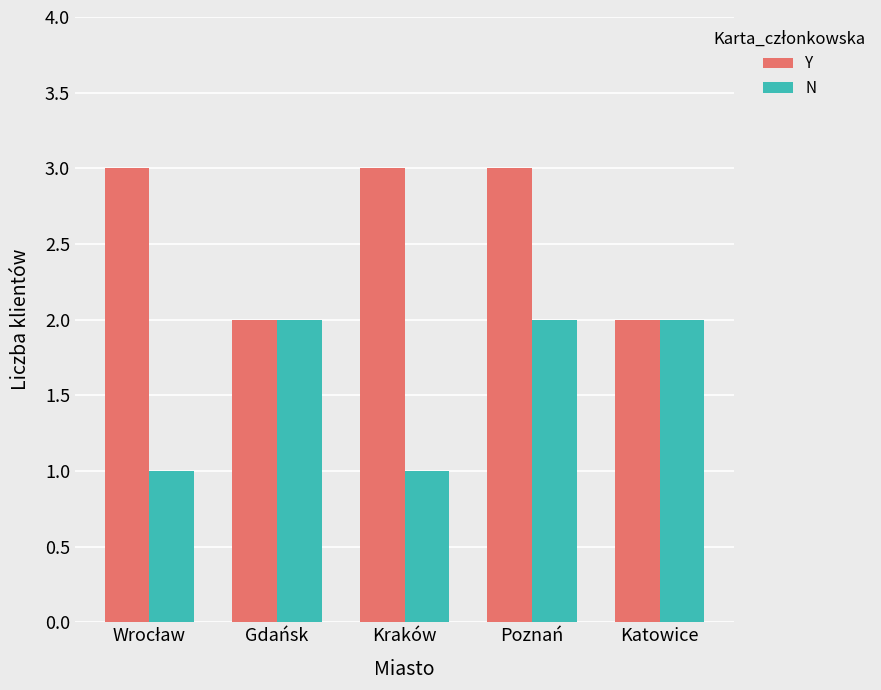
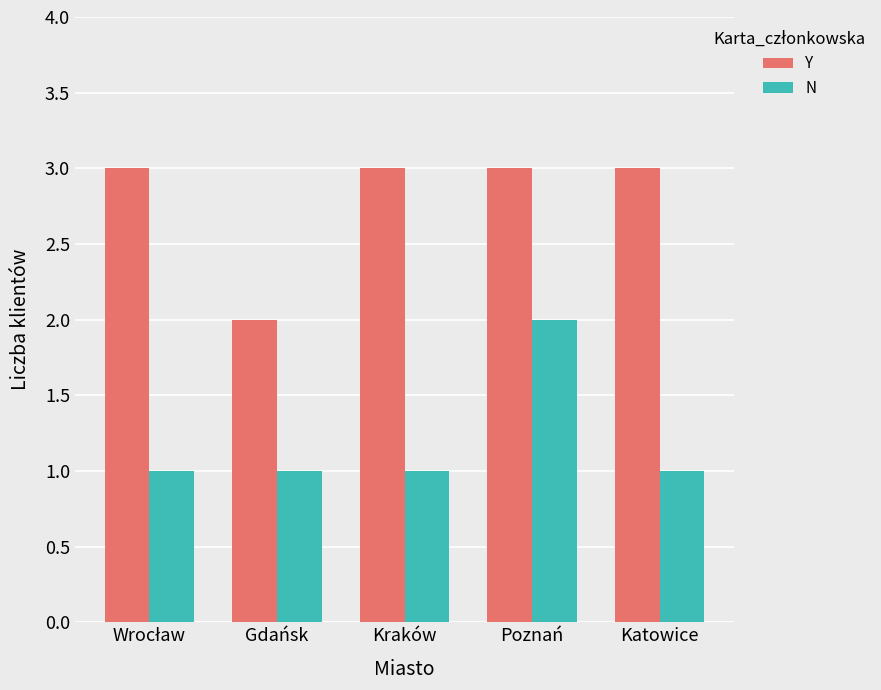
N, Gdańsk: 2 -> 1
Y, Katowice: 2 -> 3
N, Katowice: 2 -> 1
